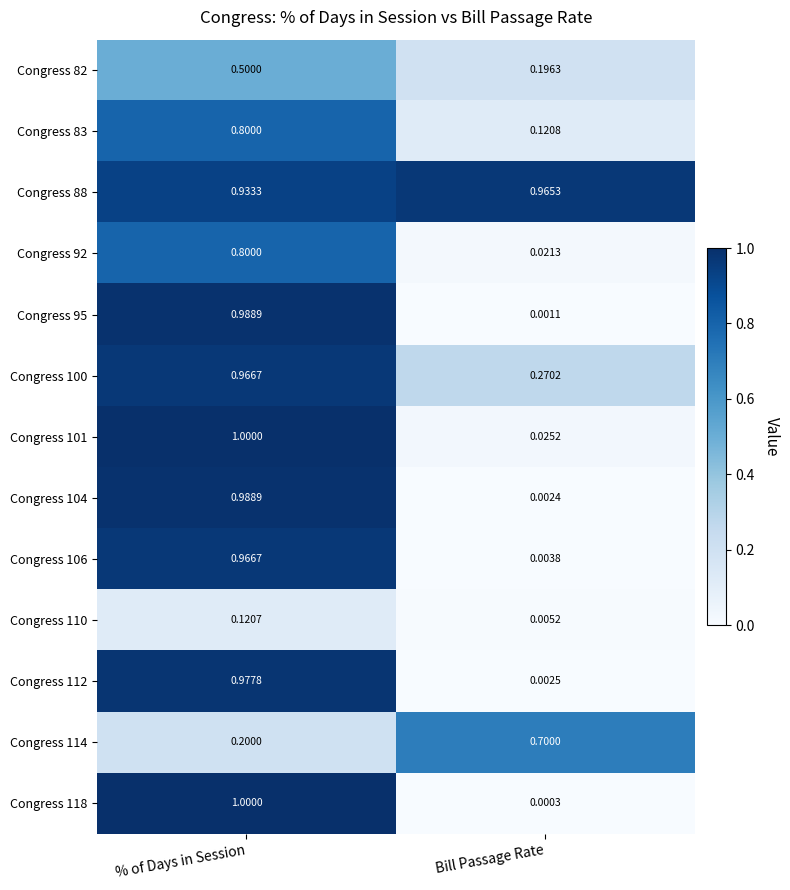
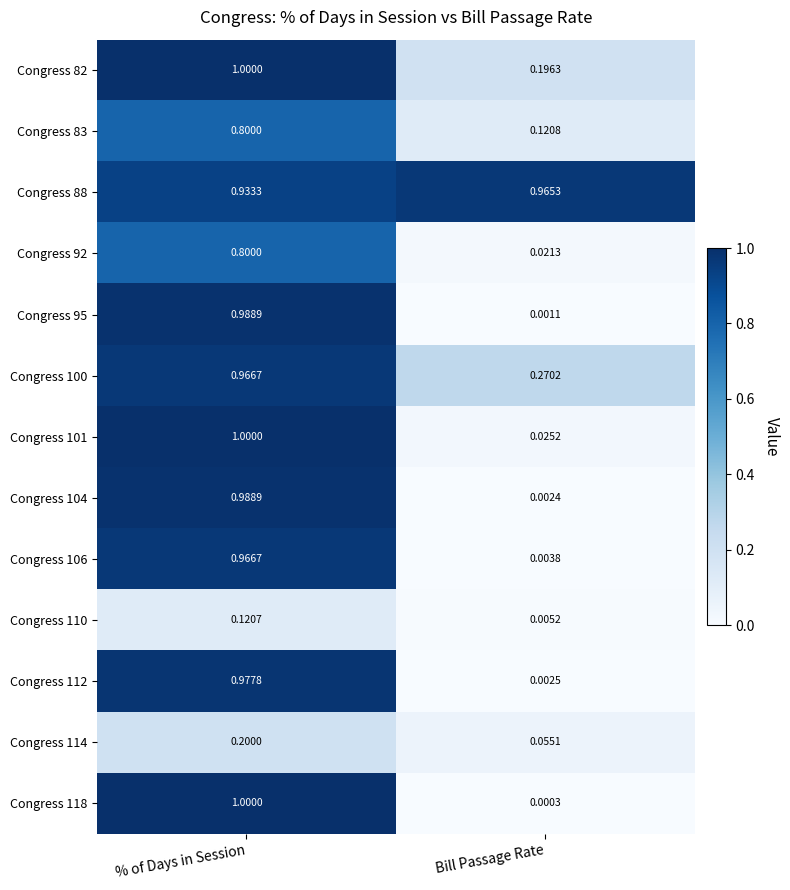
Congress 82, % of Days in Session: 0.5000 -> 1.0000
Congress 114, Bill Passage Rate: 0.7000 -> 0.0551
